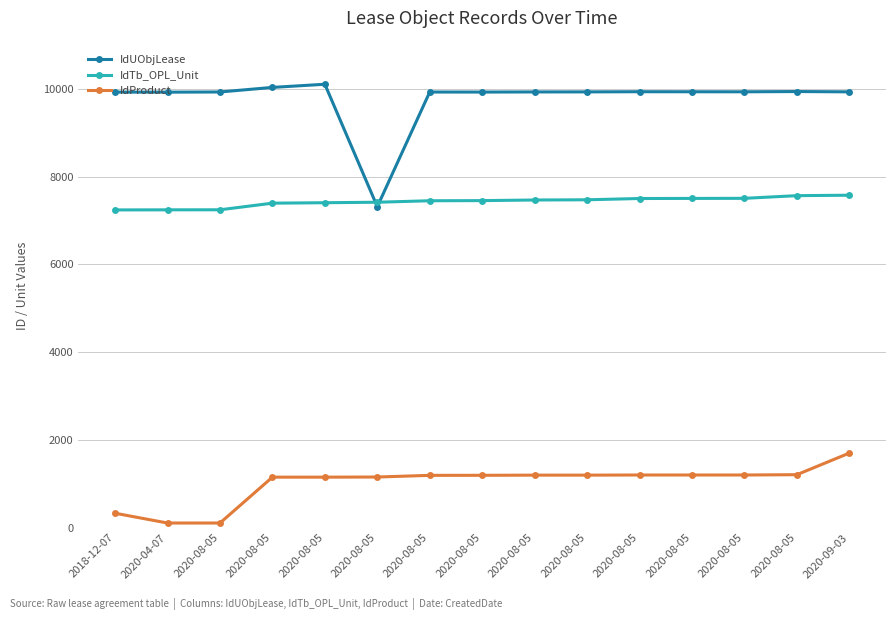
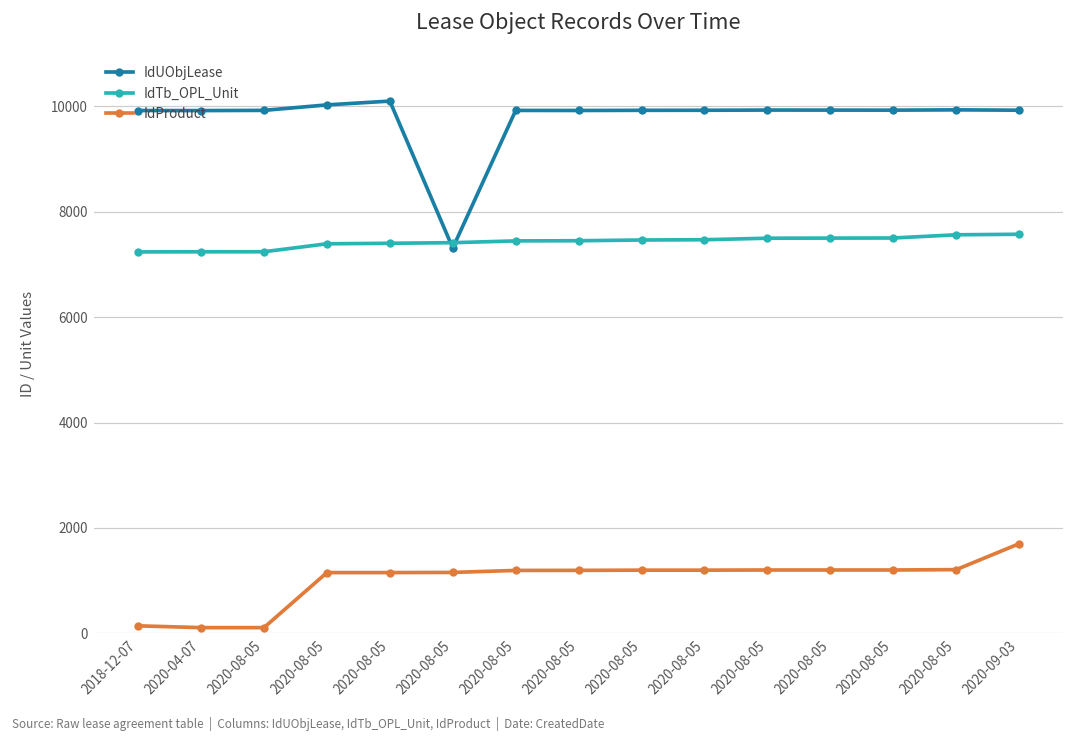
IdProduct, 2018-12-07: 300 -> 100
